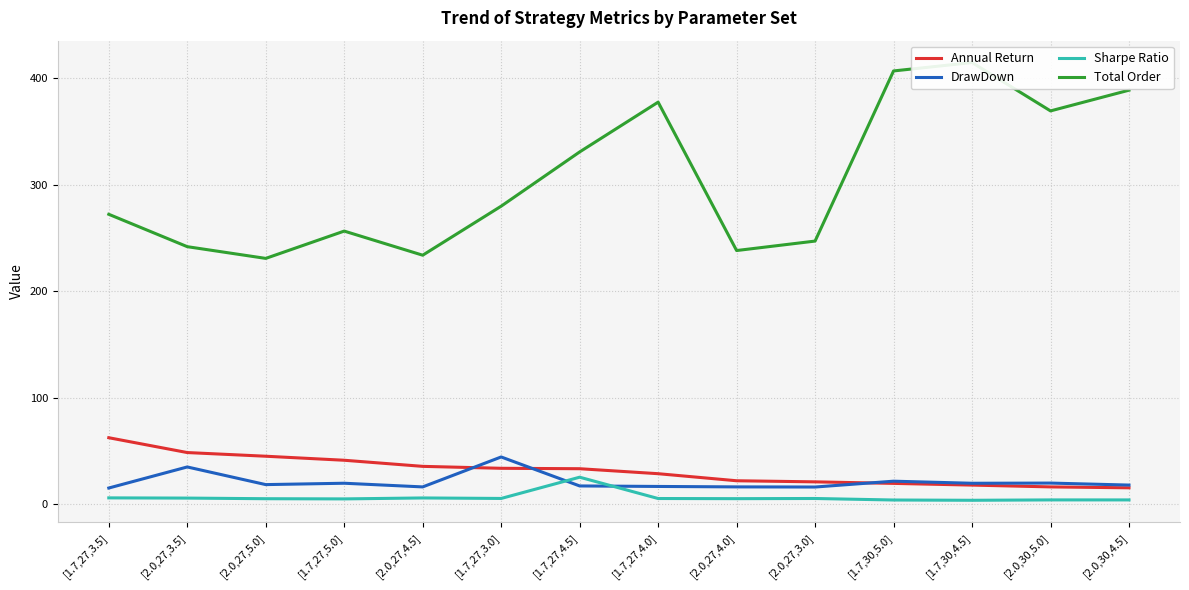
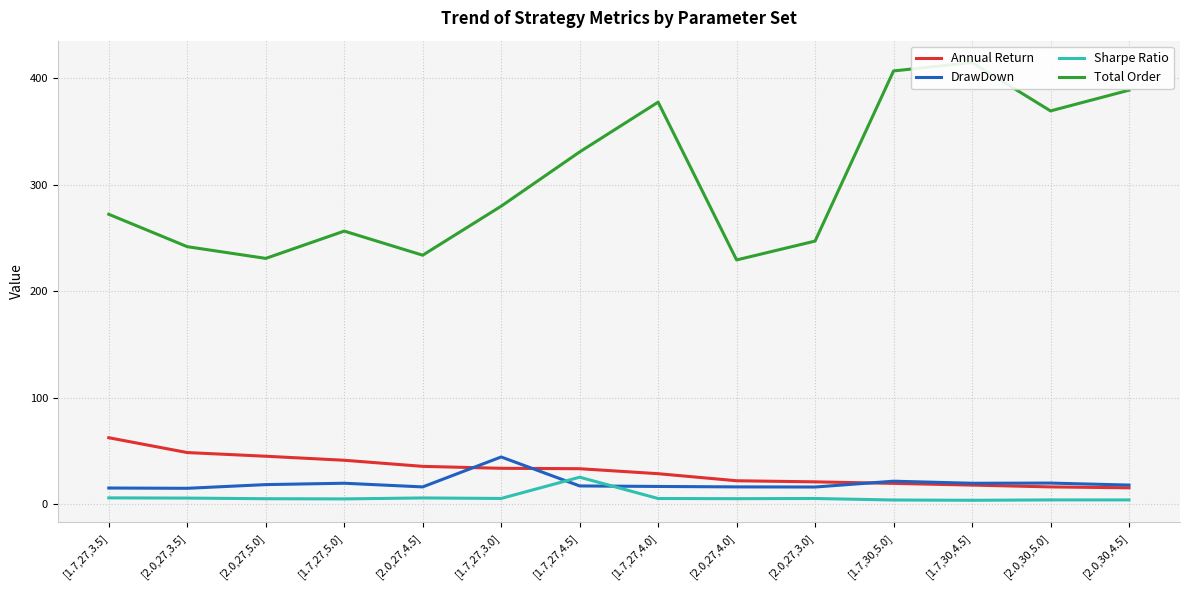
DrawDown, [2.0,27,3.5]: 35 -> 15
Total Order, [2.0,27,4.0]: 238 -> 229
